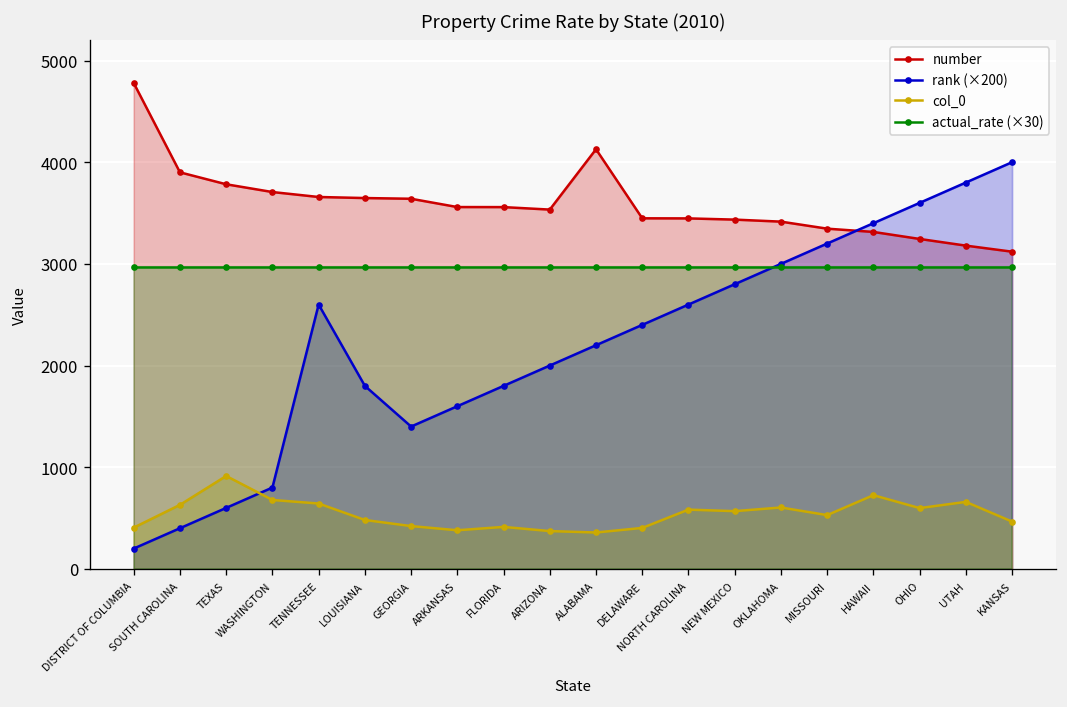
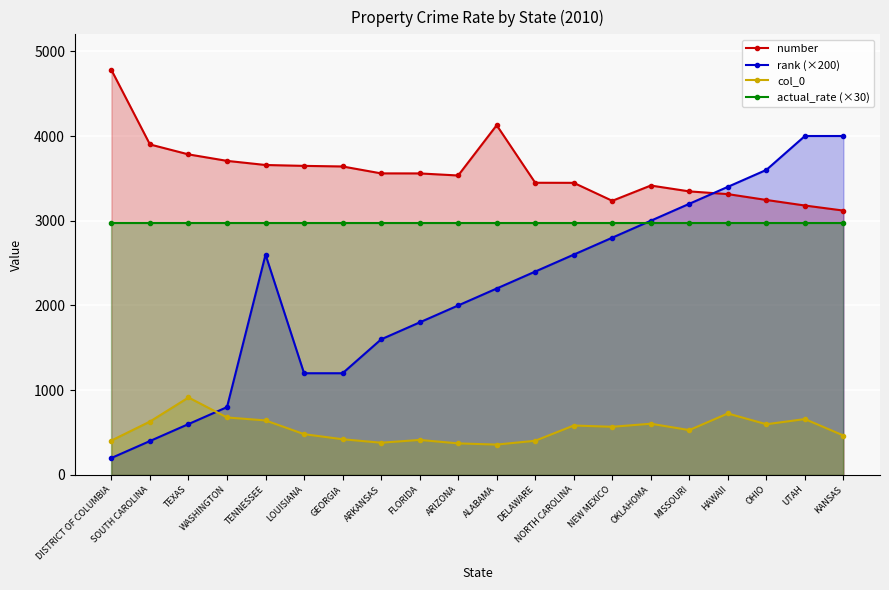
rank (×200), LOUISIANA: 1800 -> 1200
rank (×200), GEORGIA: 1400 -> 1200
number, NEW MEXICO: 3400 -> 3200
rank (×200), UTAH: 3800 -> 4000
